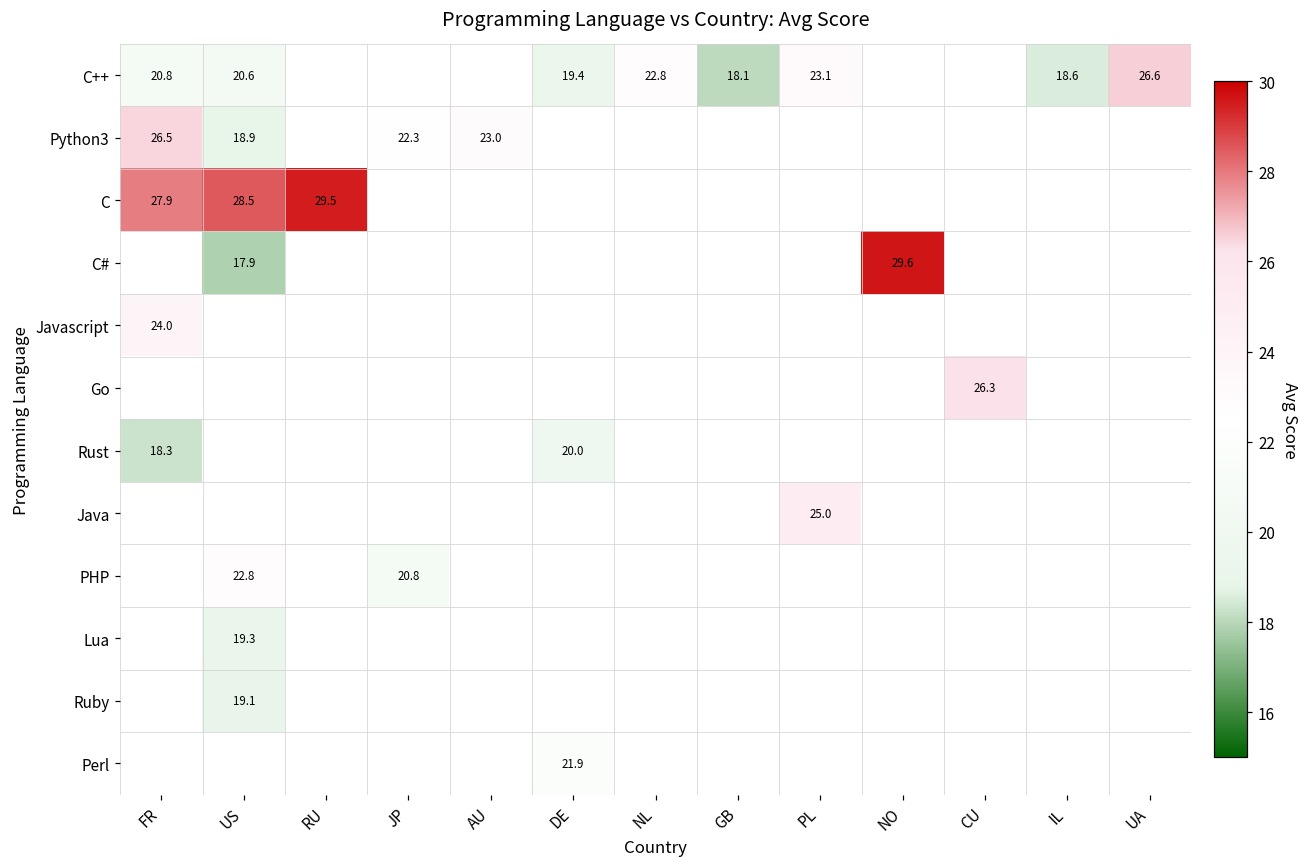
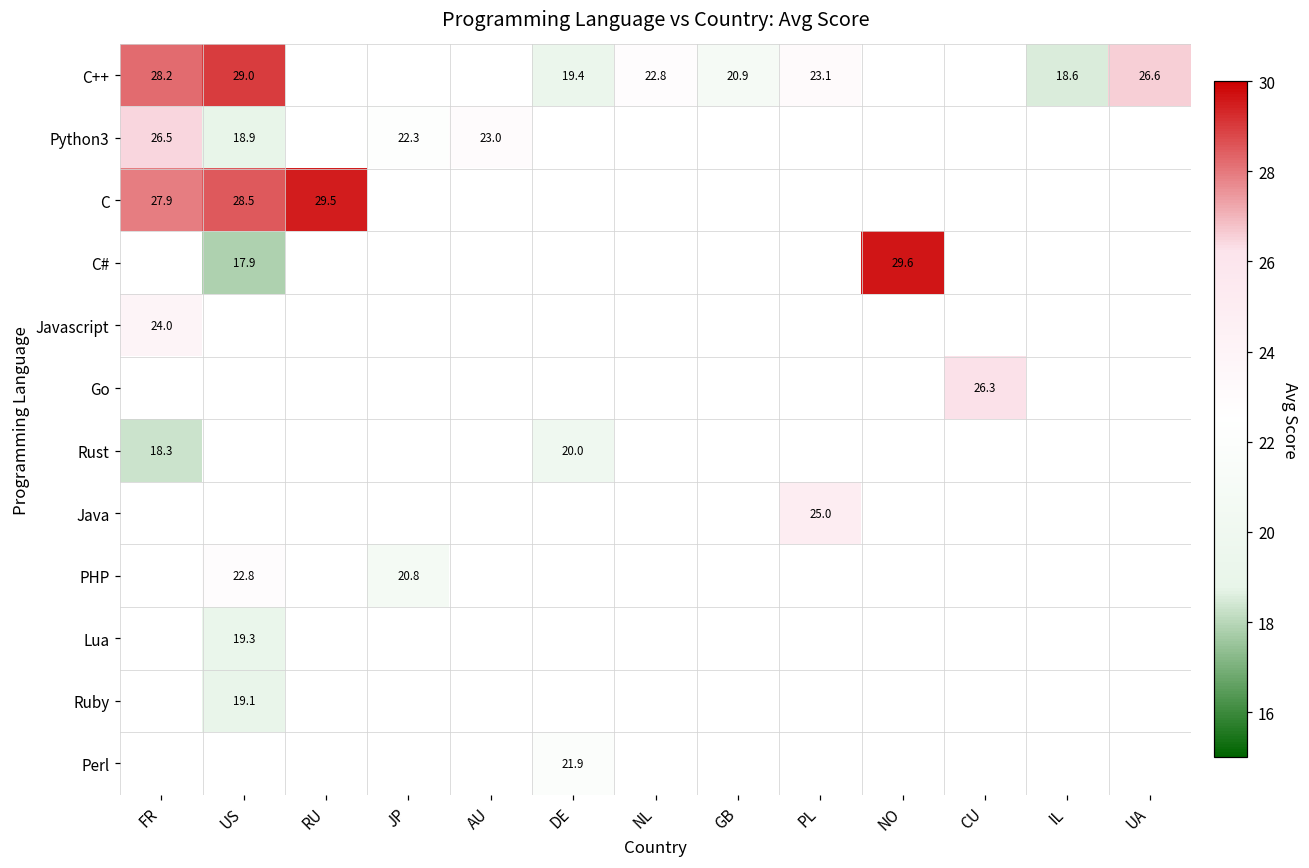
C++, FR: 20.8 -> 28.2
C++, US: 20.6 -> 29.0
C++, GB: 18.1 -> 20.9
